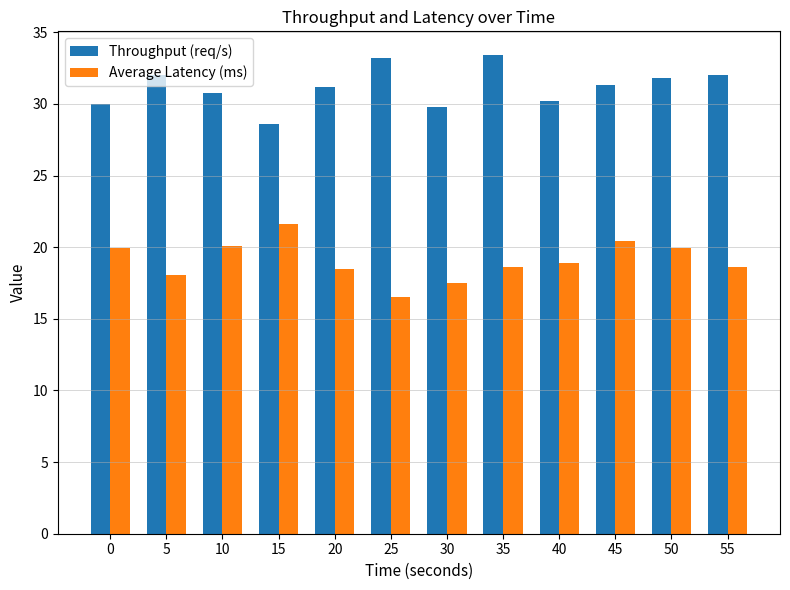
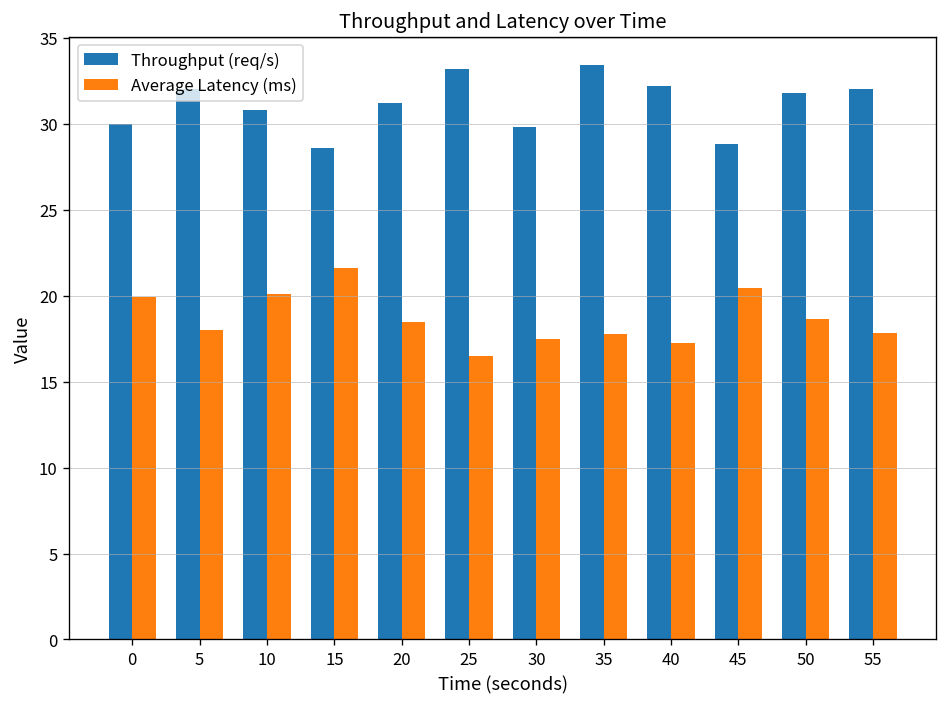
Average Latency (ms), 35: 18.6 -> 17.8
Throughput (req/s), 40: 30.2 -> 32.2
Average Latency (ms), 40: 18.9 -> 17.2
Throughput (req/s), 45: 31.3 -> 28.8
Average Latency (ms), 50: 20.0 -> 18.6
Average Latency (ms), 55: 18.6 -> 17.8
